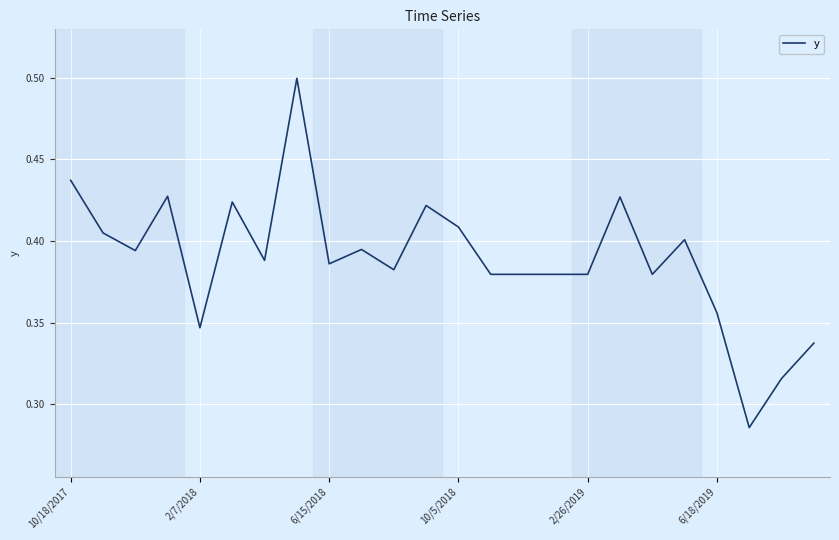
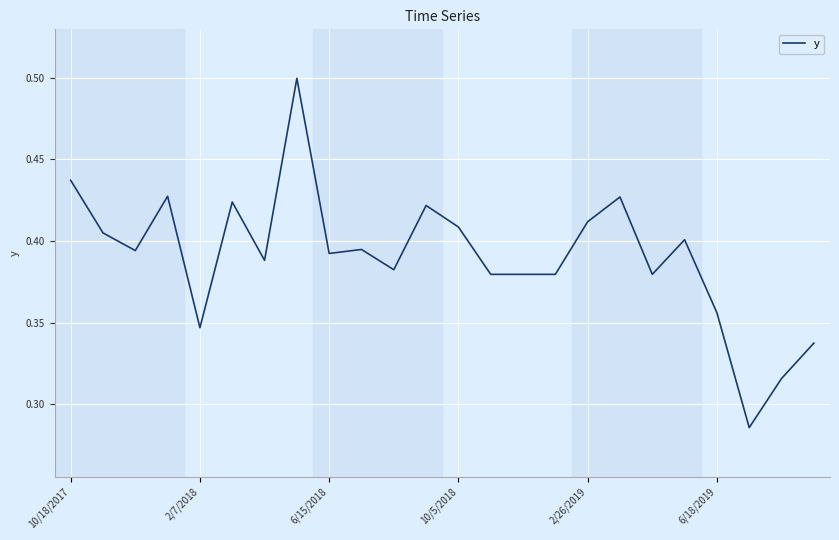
6/15/2018: 0.386 -> 0.392
2/26/2019: 0.380 -> 0.412
